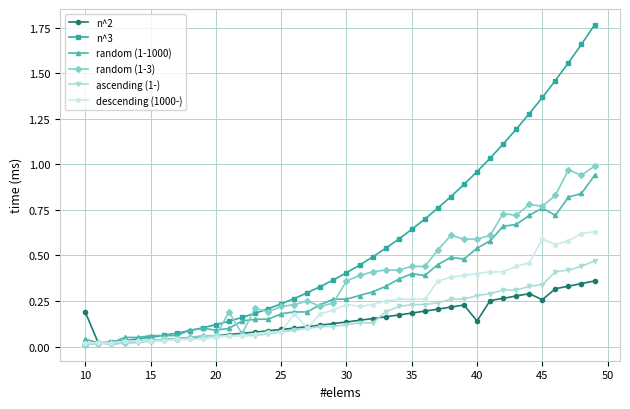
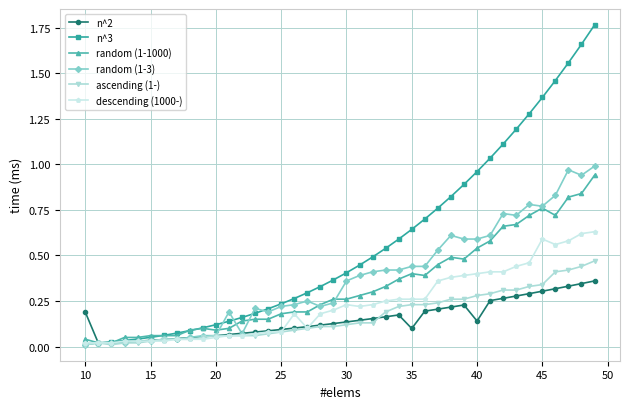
n^2, 35: 0.18 -> 0.10
n^2, 45: 0.26 -> 0.30
